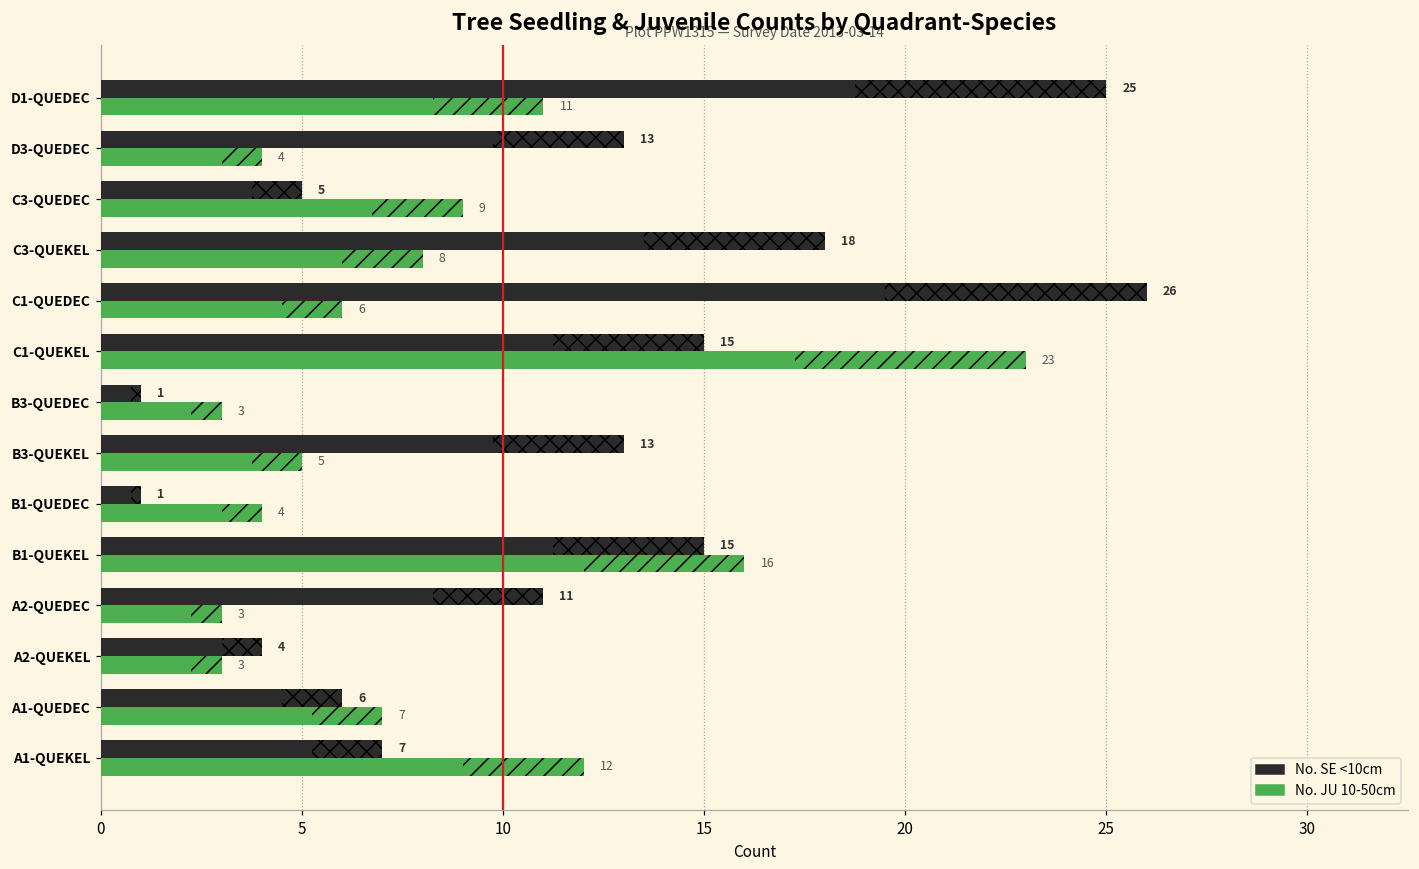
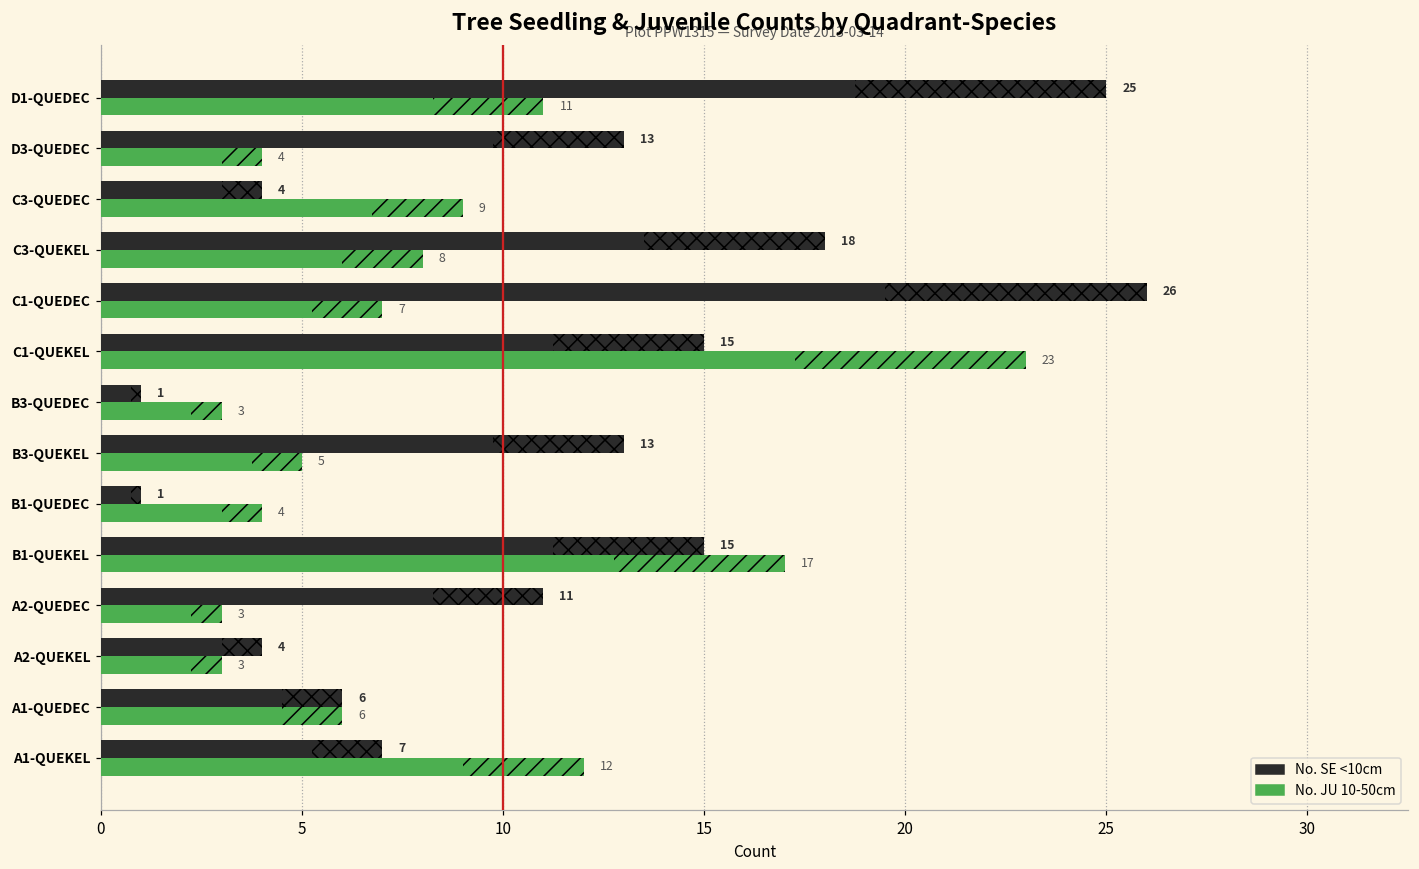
No. SE <10cm, C3-QUEDEC: 5 -> 4
No. JU 10-50cm, C1-QUEDEC: 6 -> 7
No. JU 10-50cm, B1-QUEKEL: 16 -> 17
No. JU 10-50cm, A1-QUEDEC: 7 -> 6
